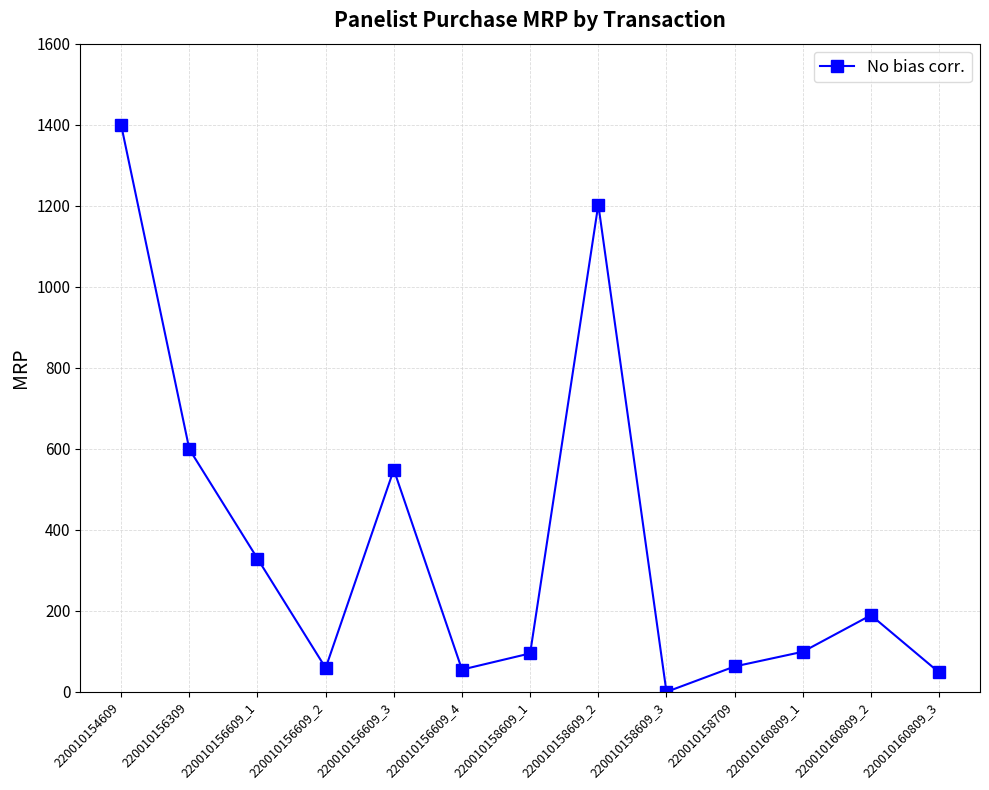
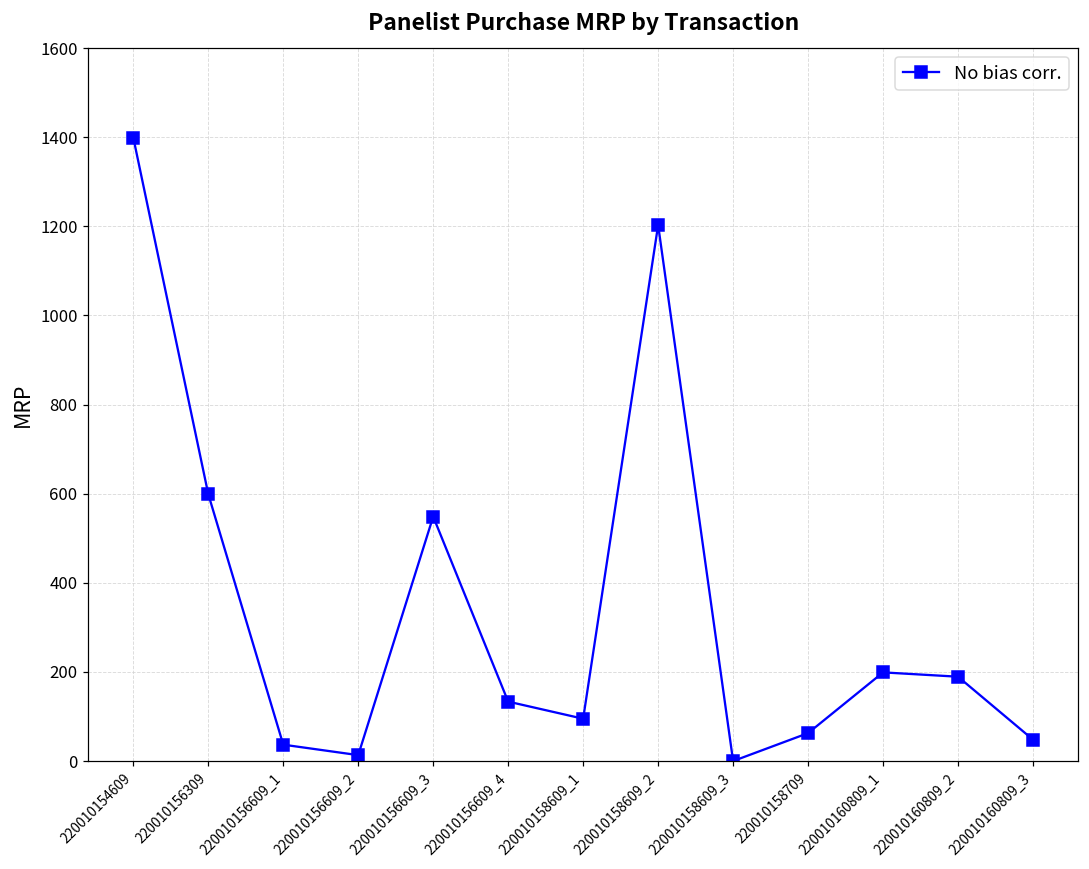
220010156609_1: 330 -> 40
220010156609_2: 60 -> 10
220010156609_4: 60 -> 130
220010160809_1: 100 -> 200
